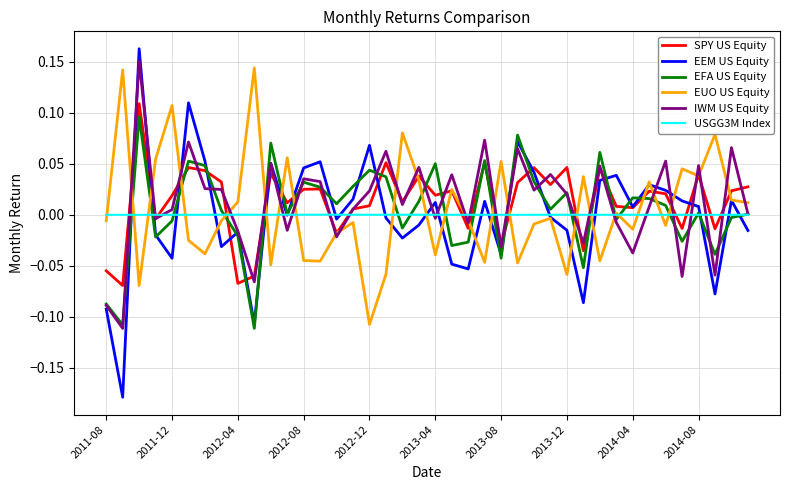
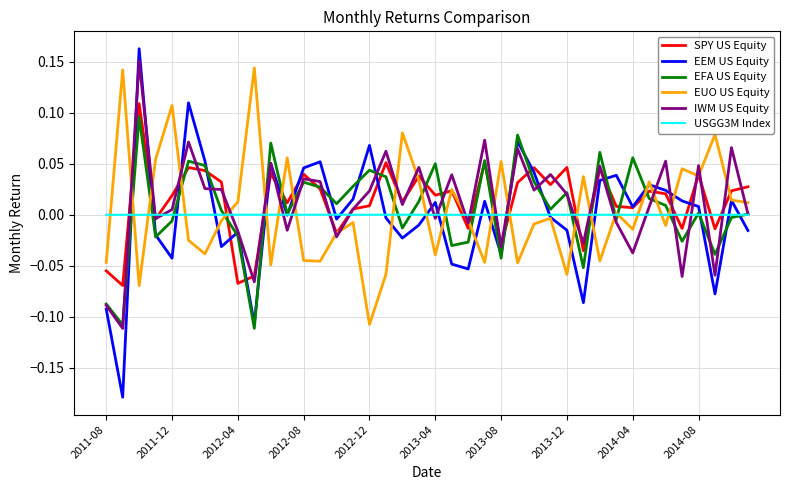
EUO US Equity, 2011-08: -0.006 -> -0.047
SPY US Equity, 2012-08: 0.025 -> 0.040
EFA US Equity, 2014-04: 0.017 -> 0.056
